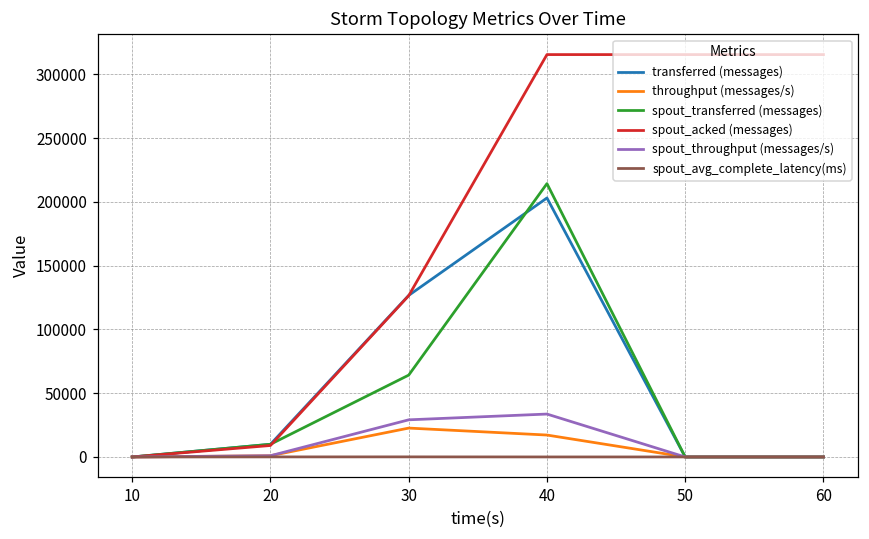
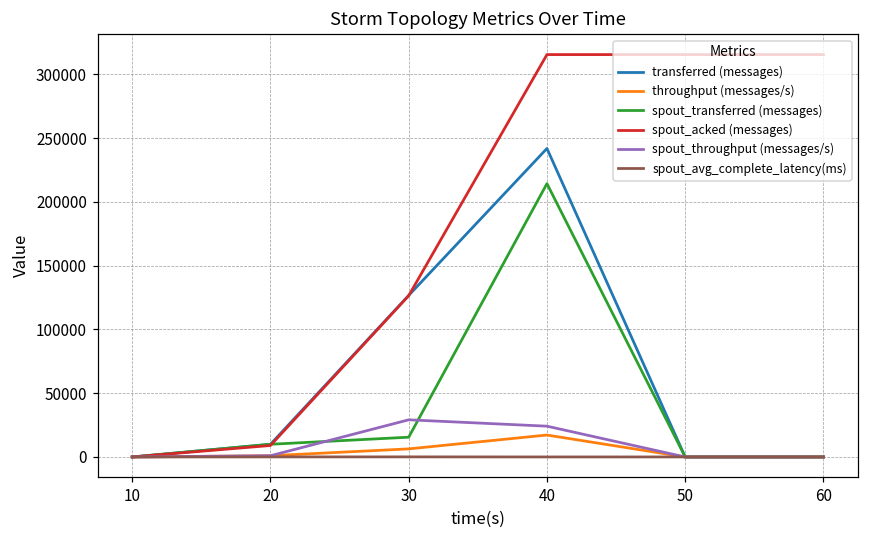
throughput (messages/s), 30: 23000 -> 6000
spout_transferred (messages), 30: 64000 -> 16000
transferred (messages), 40: 203000 -> 242000
spout_throughput (messages/s), 40: 34000 -> 24000
